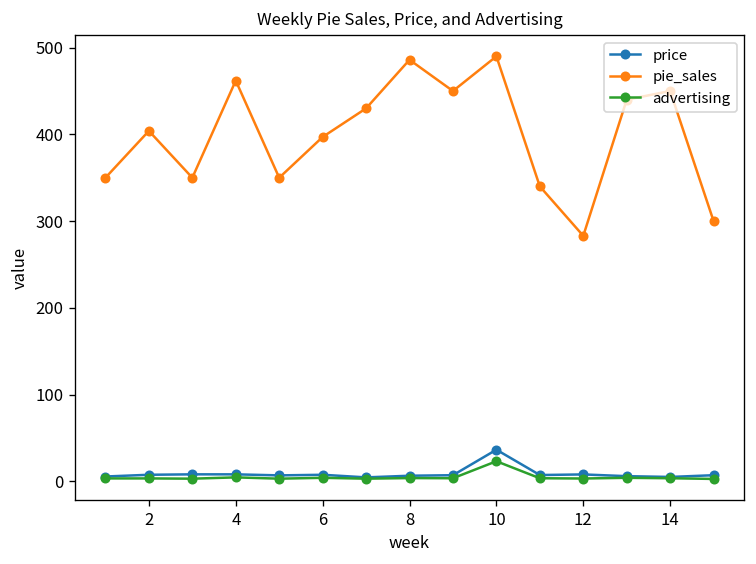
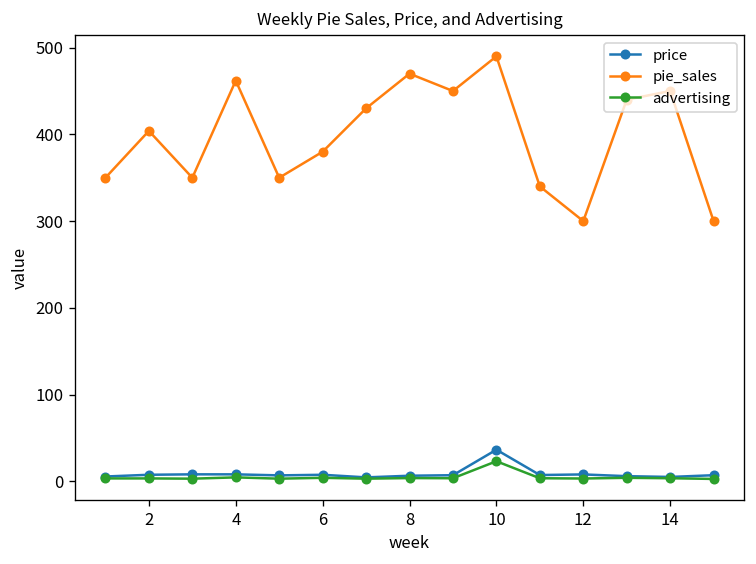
pie_sales, 6: 400 -> 380
pie_sales, 8: 490 -> 470
pie_sales, 12: 280 -> 300
